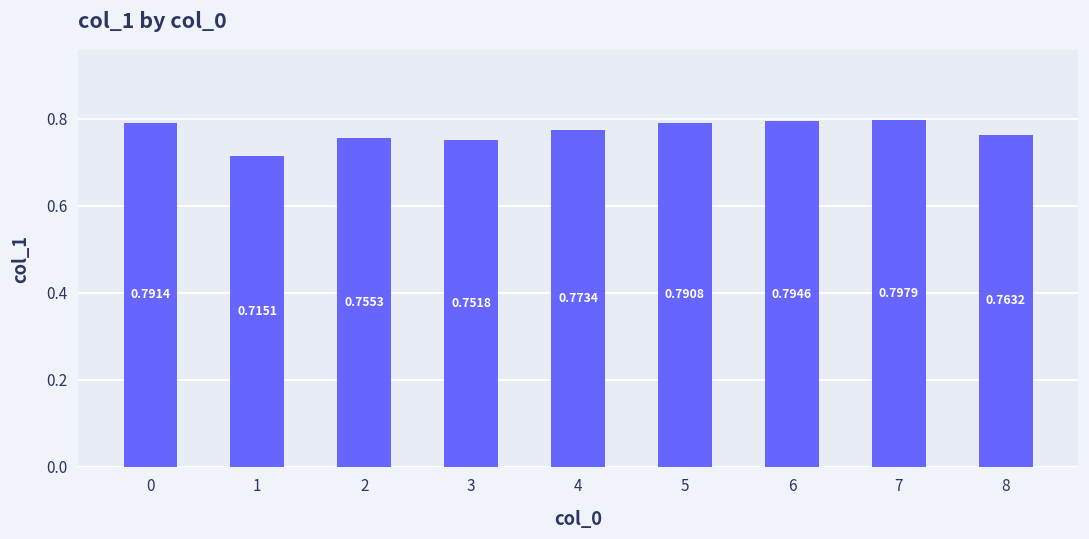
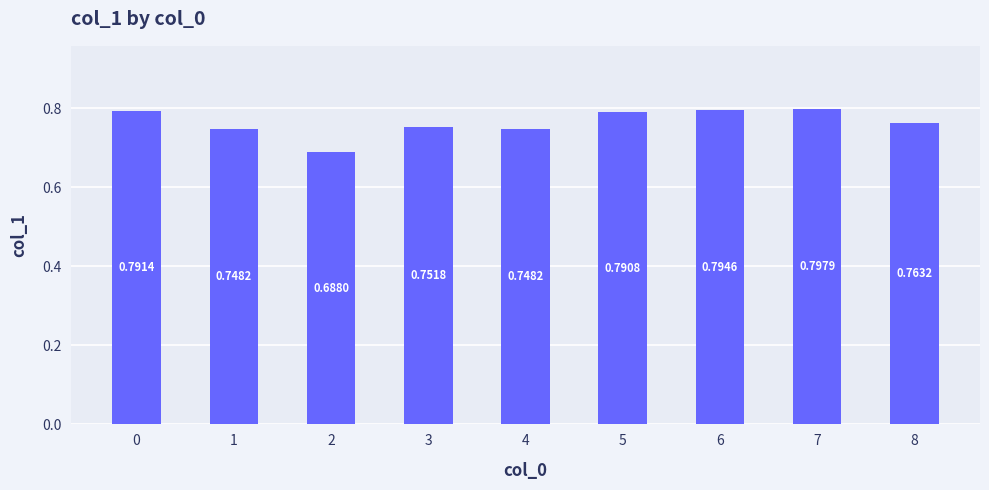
1: 0.7151 -> 0.7482
2: 0.7553 -> 0.6880
4: 0.7734 -> 0.7482
